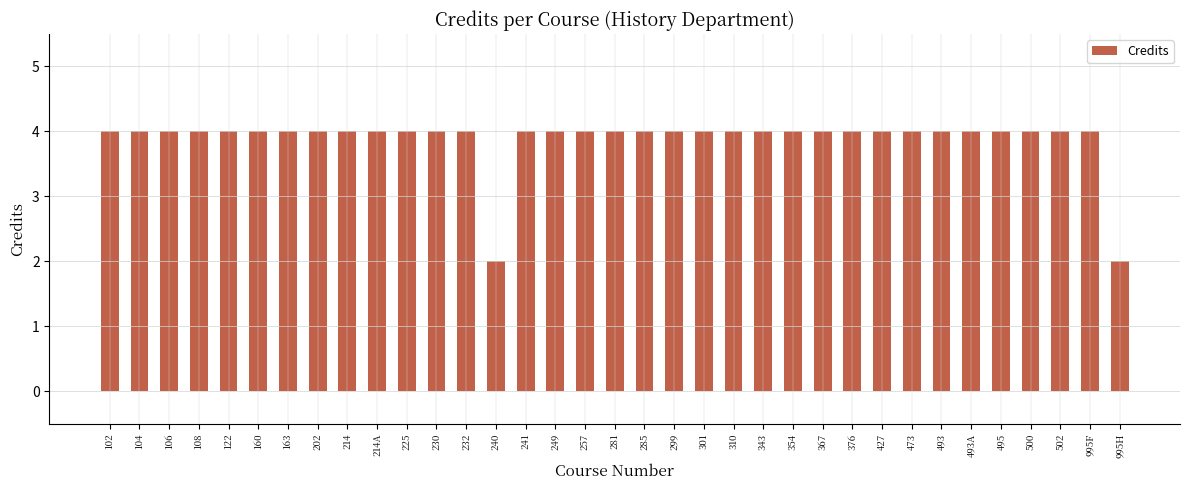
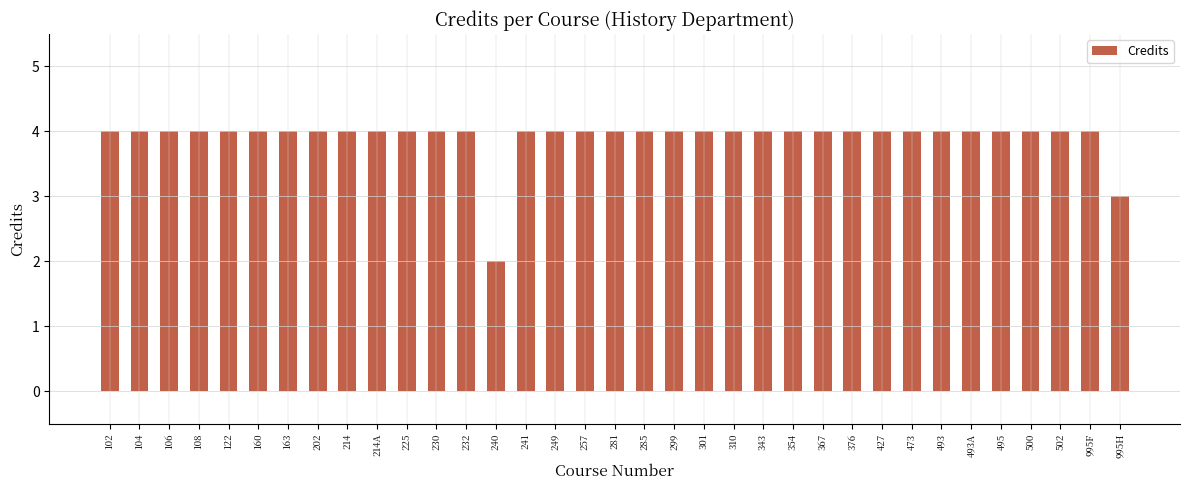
995H: 2 -> 3
